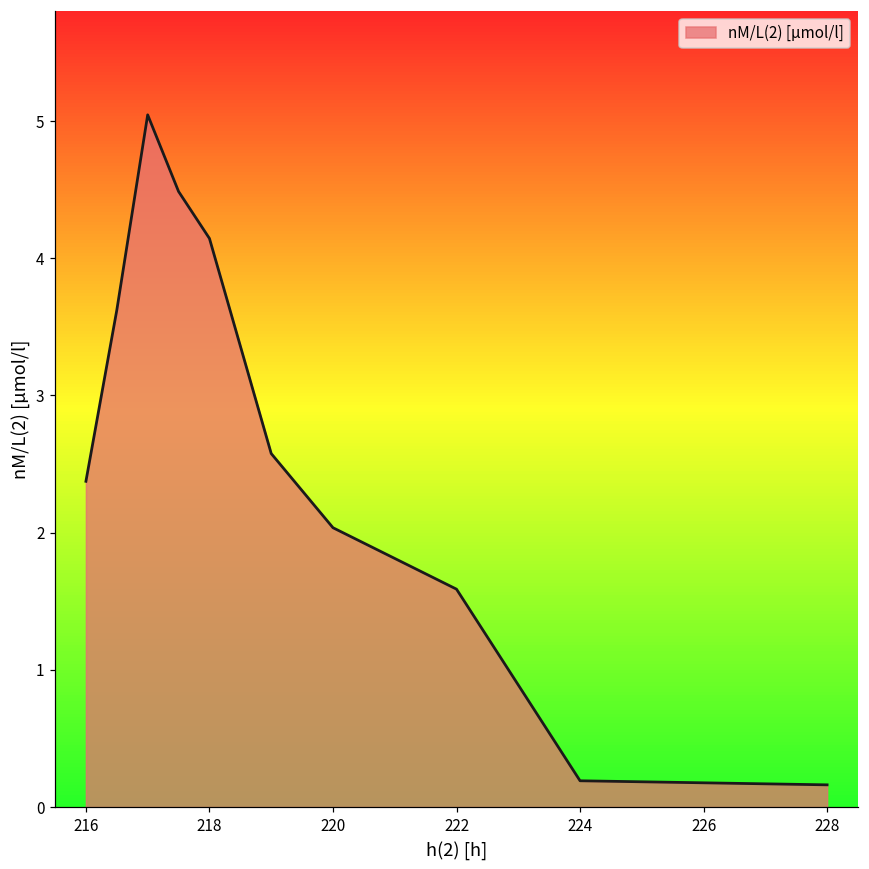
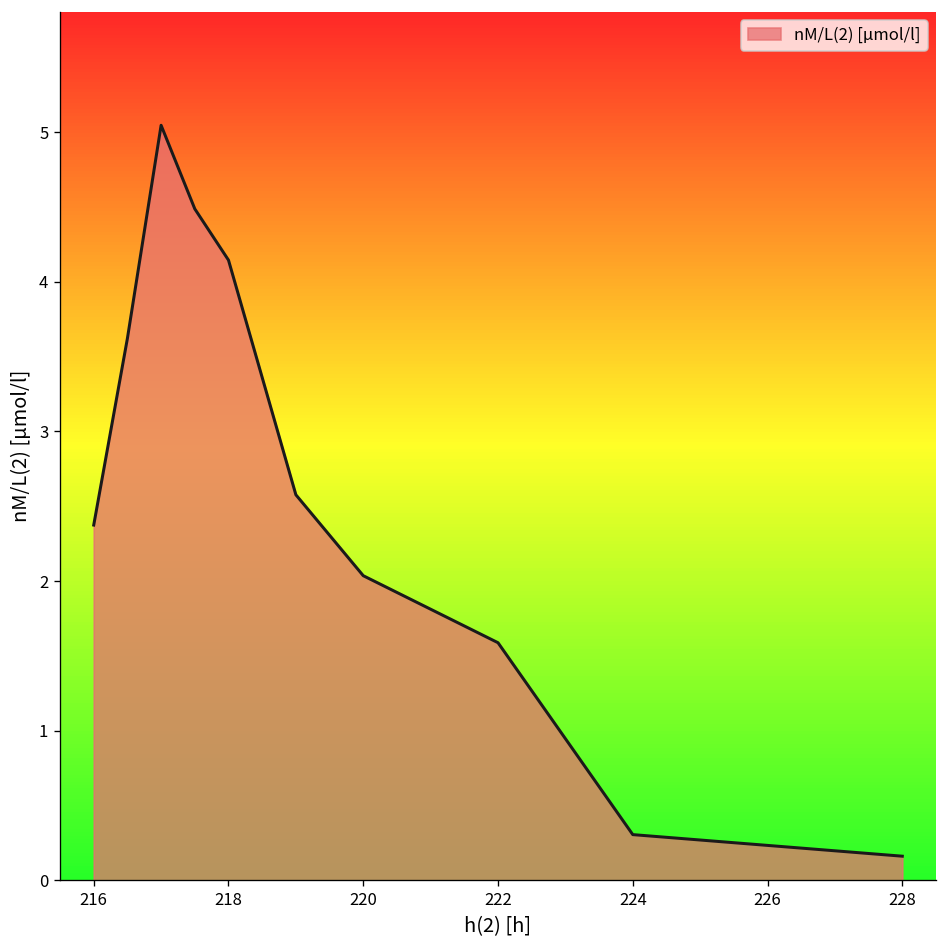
224: 0.19 -> 0.31
